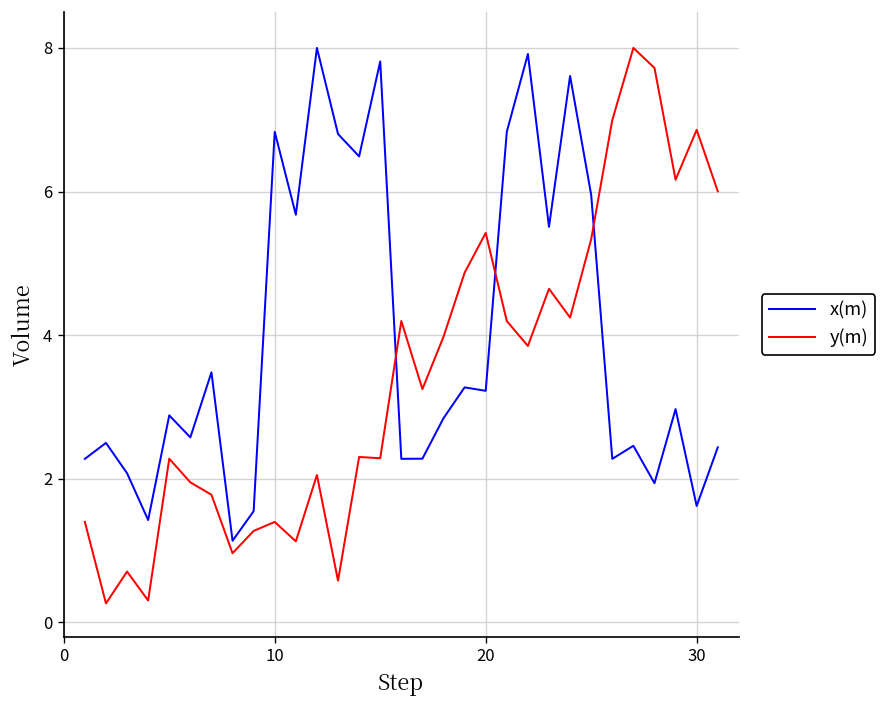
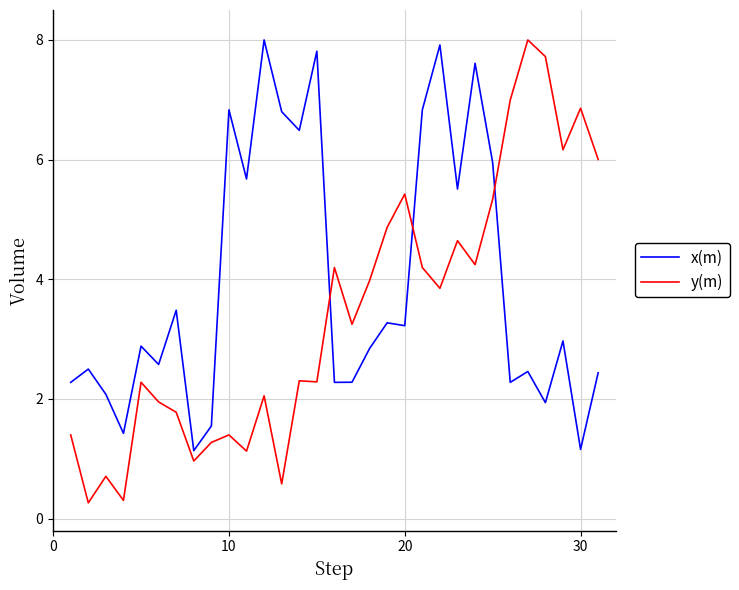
x(m), 30: 1.6 -> 1.2
